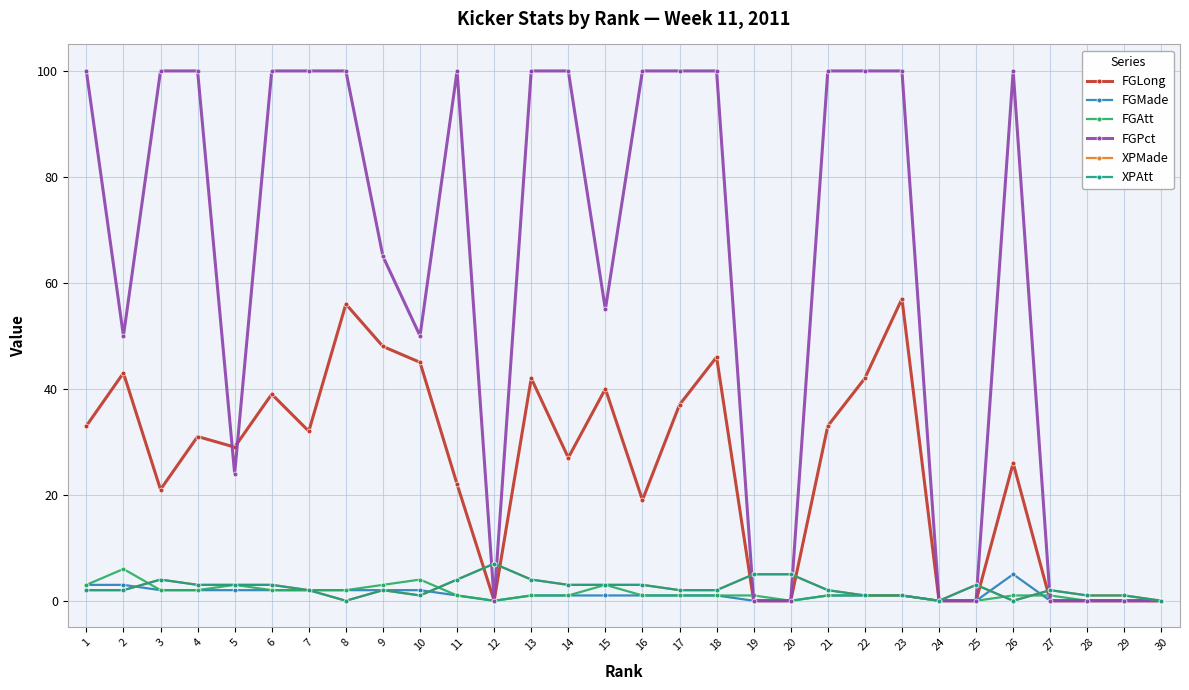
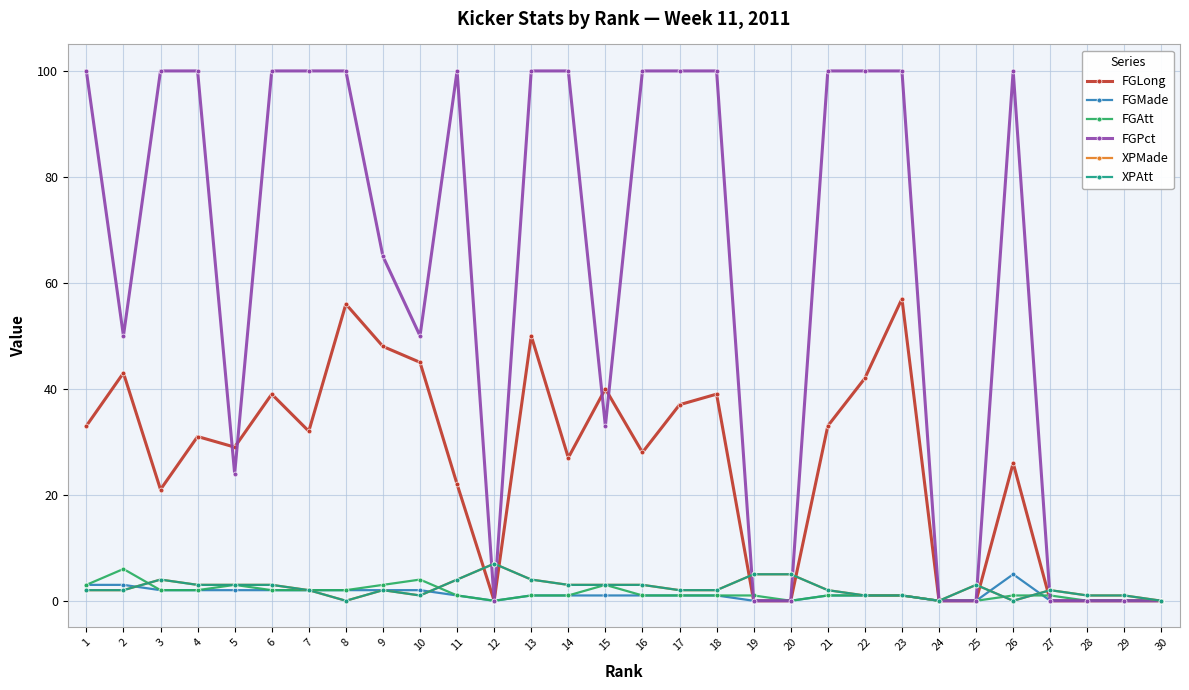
FGLong, 13: 42 -> 50
FGPct, 15: 55 -> 33
FGLong, 16: 19 -> 28
FGLong, 18: 46 -> 39
